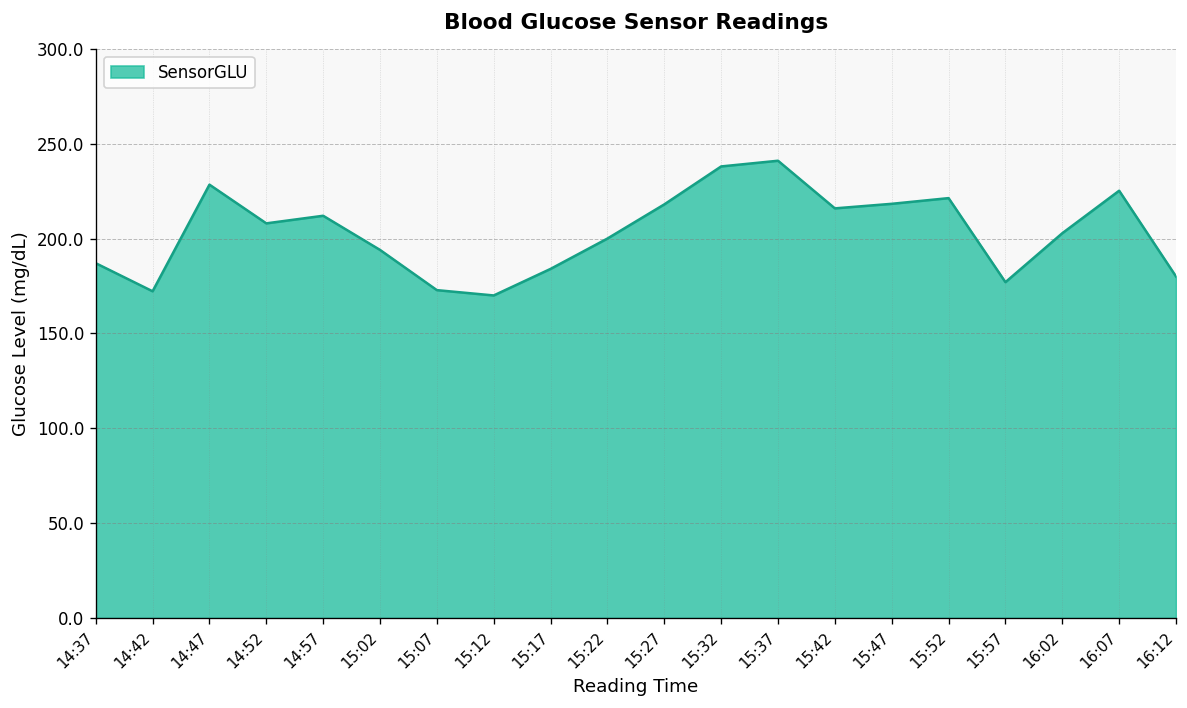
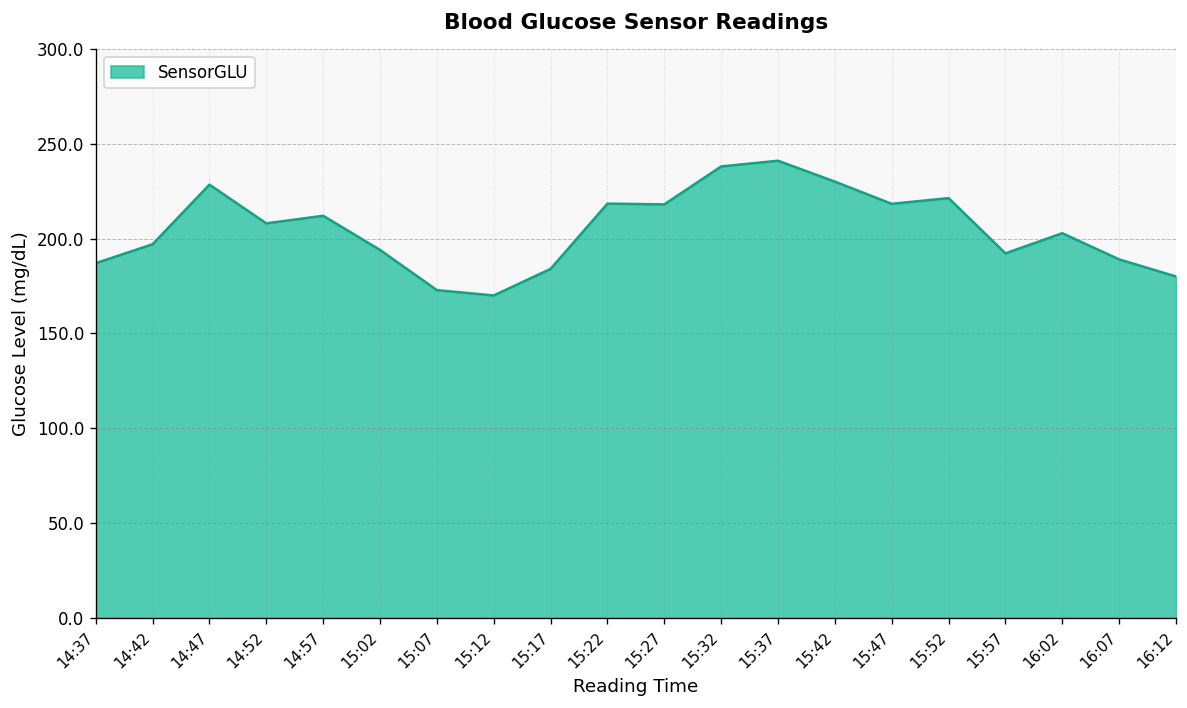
14:42: 172 -> 197
15:22: 200 -> 218
15:42: 216 -> 230
15:57: 177 -> 192
16:07: 225 -> 189
